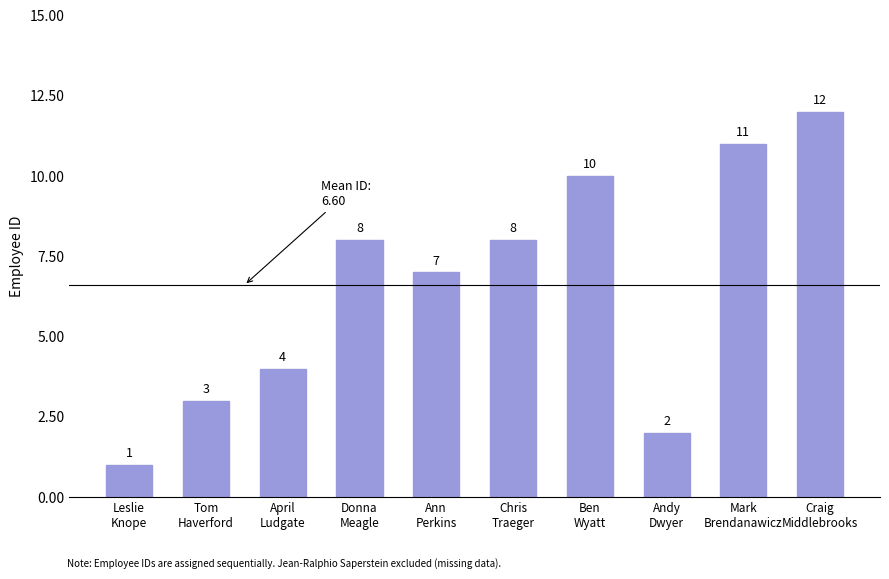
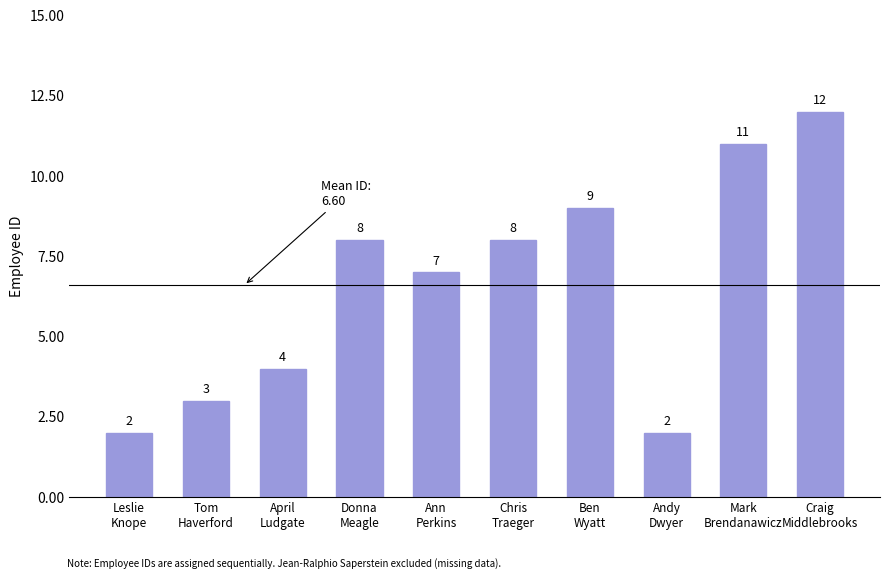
Leslie Knope: 1 -> 2
Ben Wyatt: 10 -> 9
